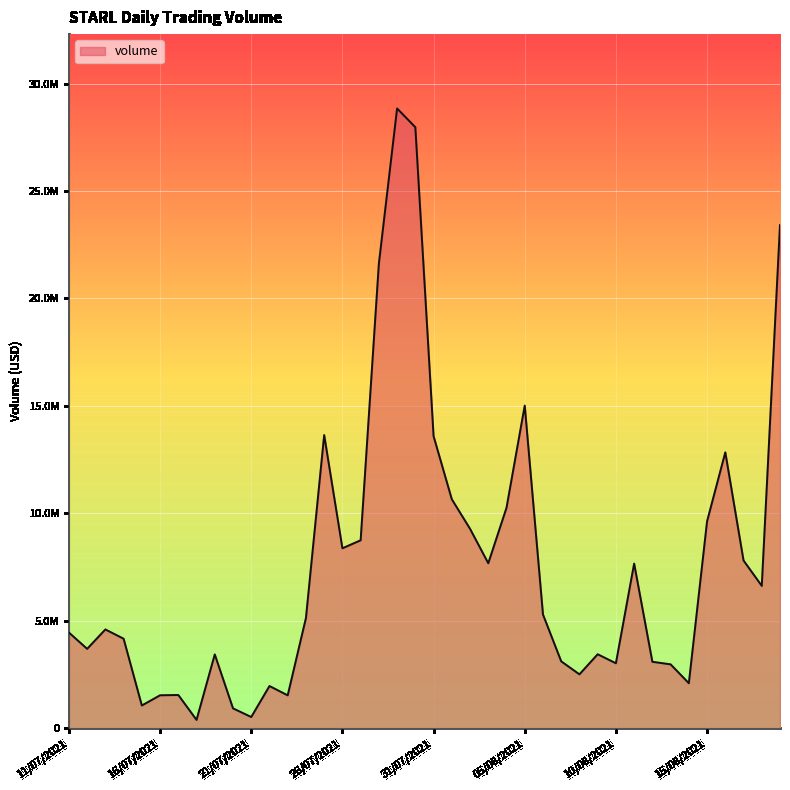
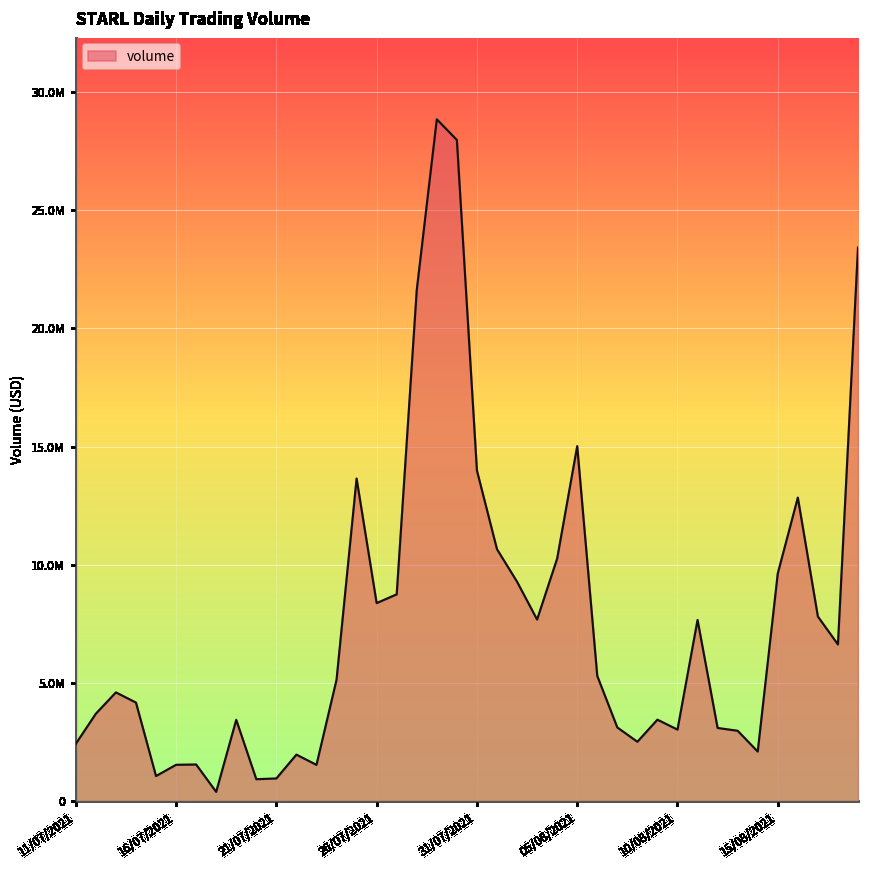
11/07/2021: 4500000 -> 2400000
21/07/2021: 500000 -> 1000000
31/07/2021: 13600000 -> 14000000
